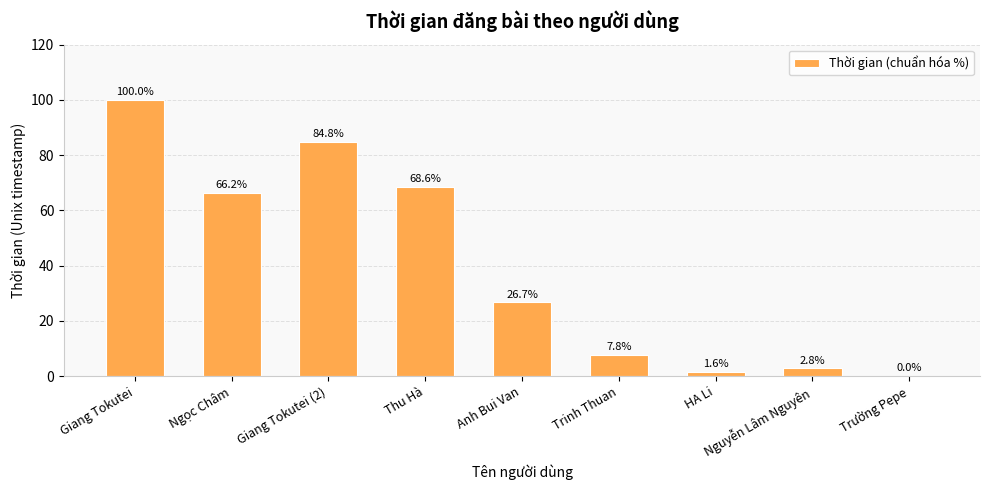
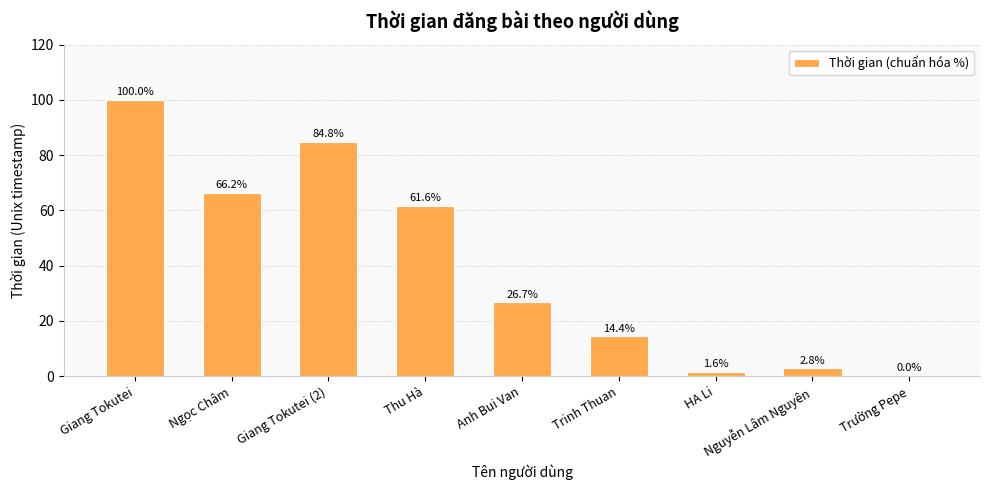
Thu Hà: 68.6% -> 61.6%
Trinh Thuan: 7.8% -> 14.4%
